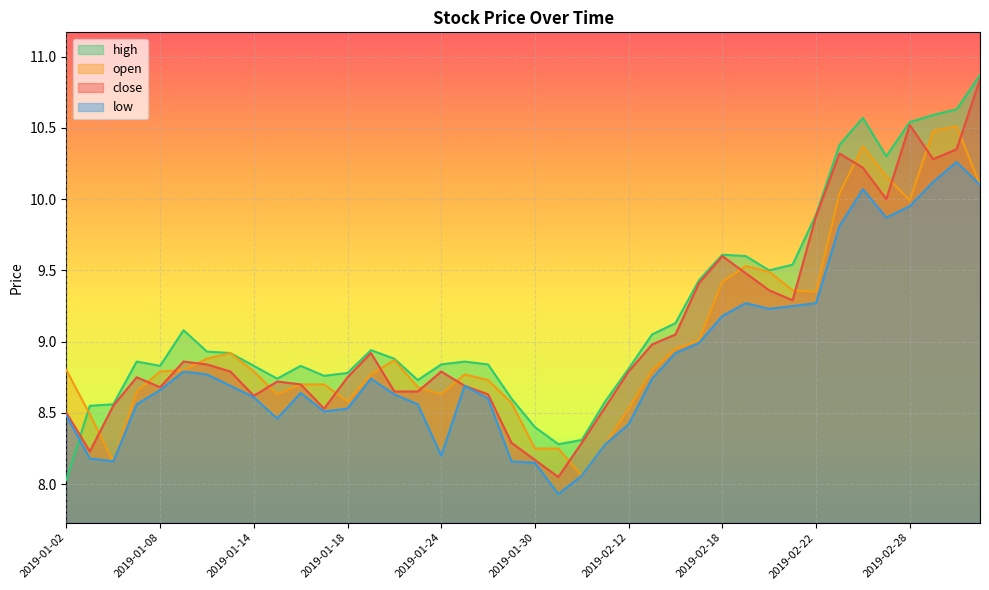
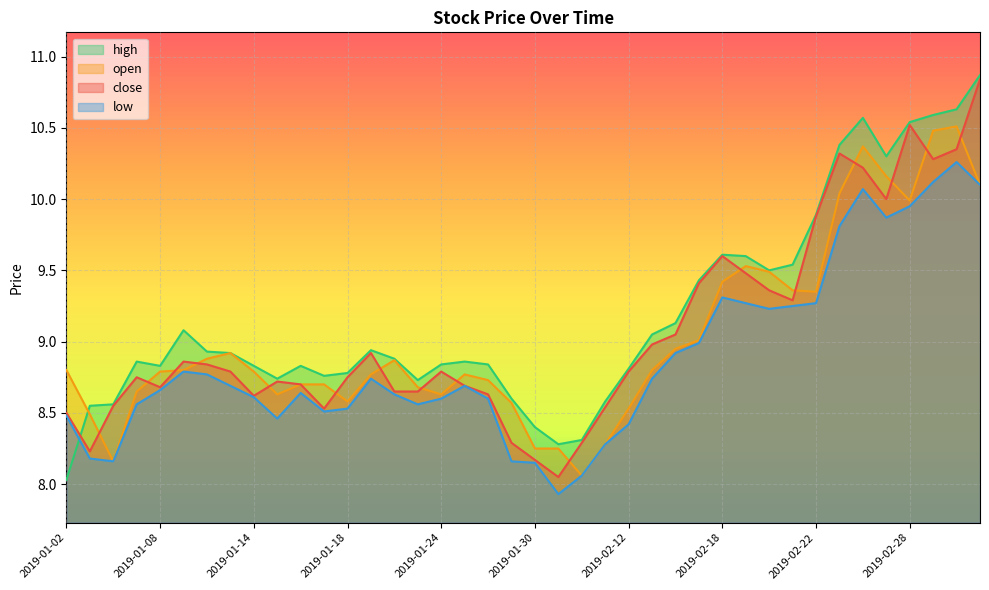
low, 2019-01-24: 8.2 -> 8.6
low, 2019-02-18: 9.18 -> 9.31
